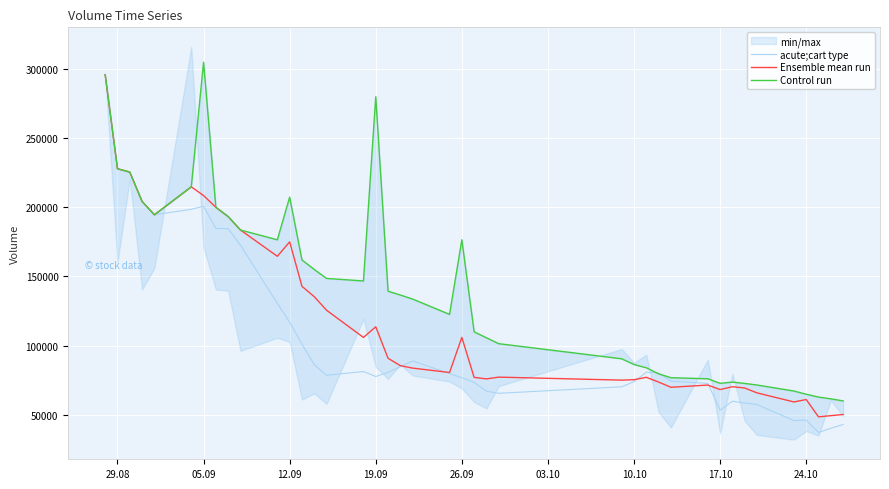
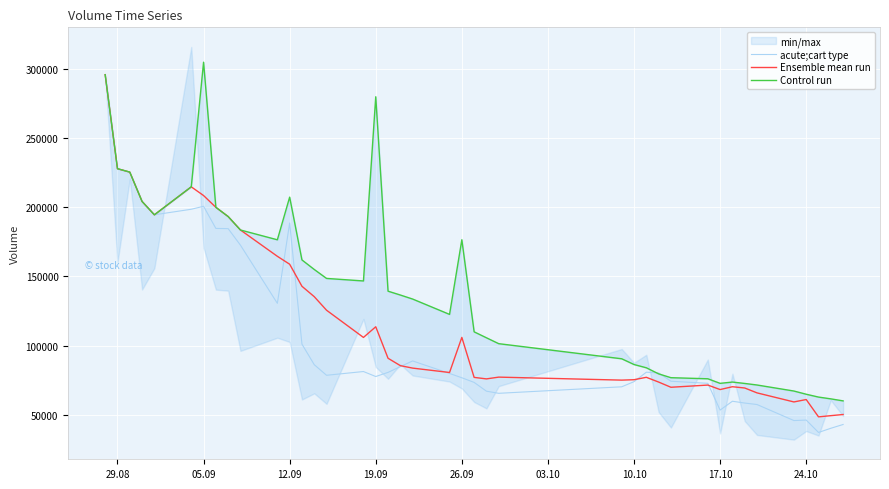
acute;cart type, 12.09: 117000 -> 189000
Ensemble mean run, 12.09: 175000 -> 159000
